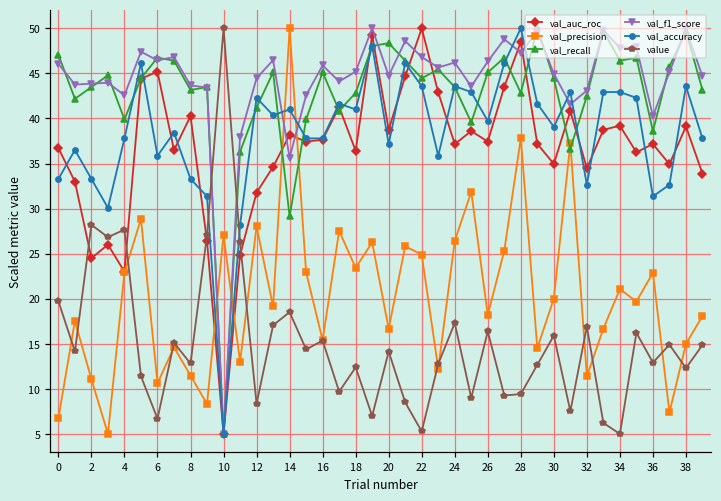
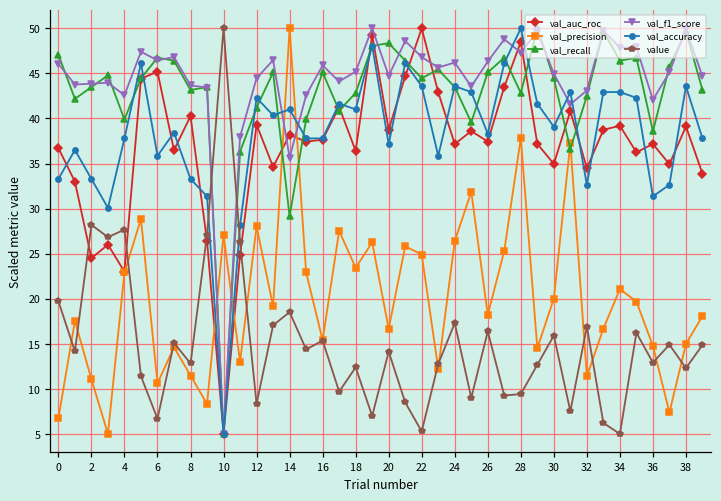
val_auc_roc, 12: 32 -> 39
val_accuracy, 26: 40 -> 38
val_precision, 36: 23 -> 15
val_f1_score, 36: 40 -> 42
